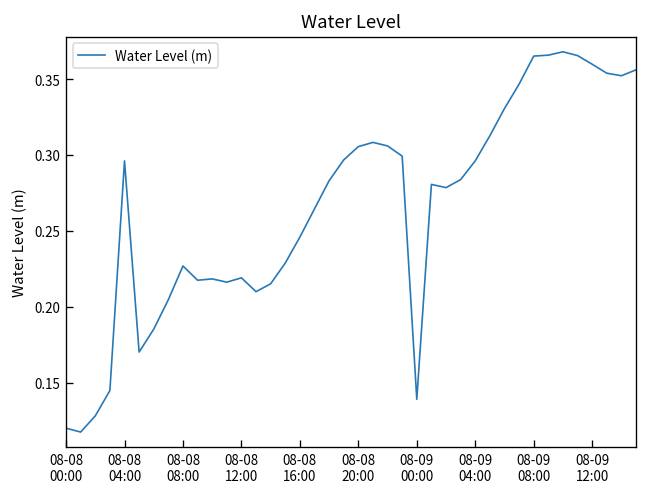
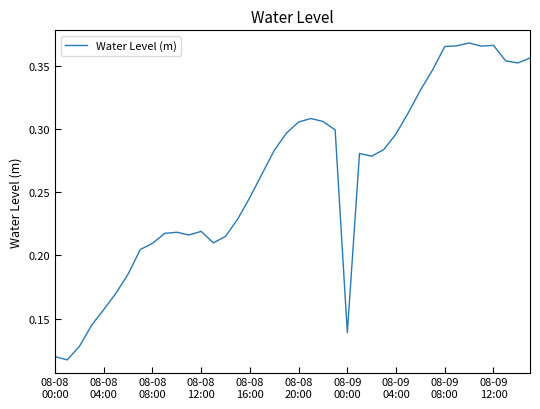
08-08 04:00: 0.296 -> 0.157
08-08 08:00: 0.227 -> 0.210
08-09 12:00: 0.360 -> 0.366
